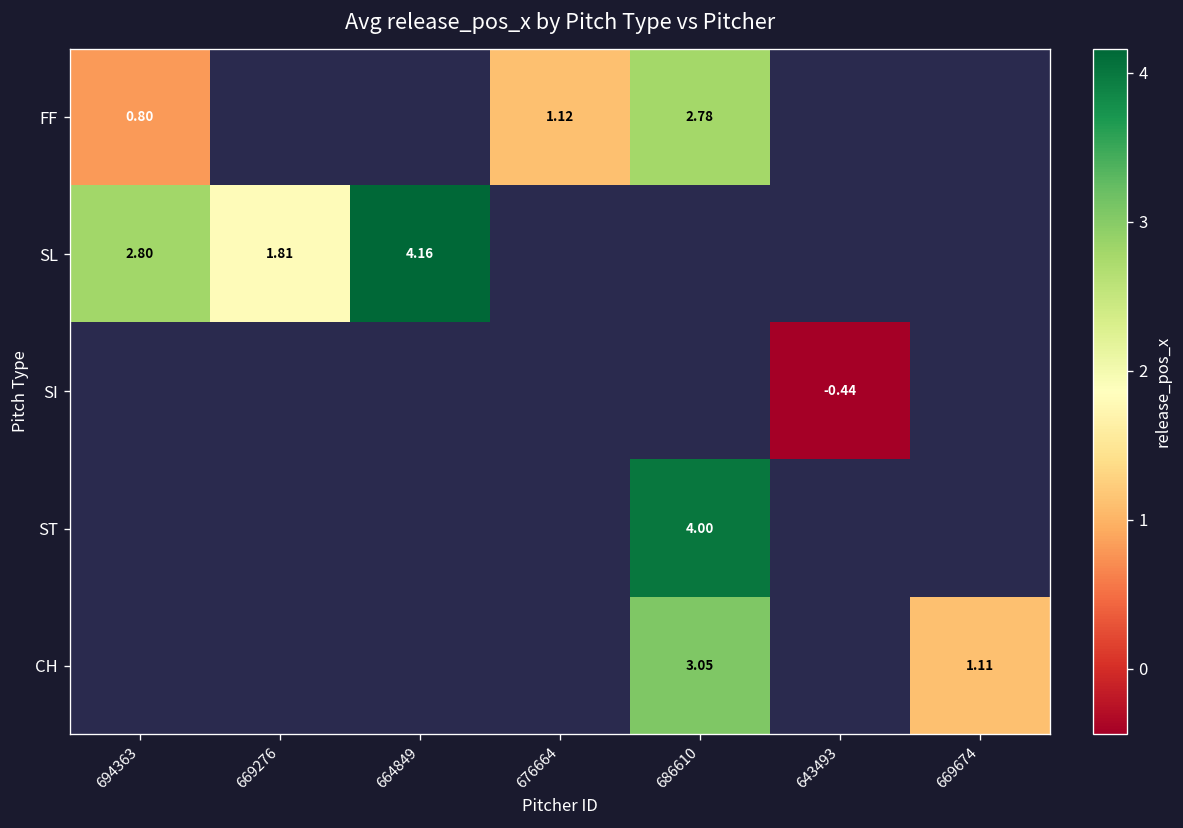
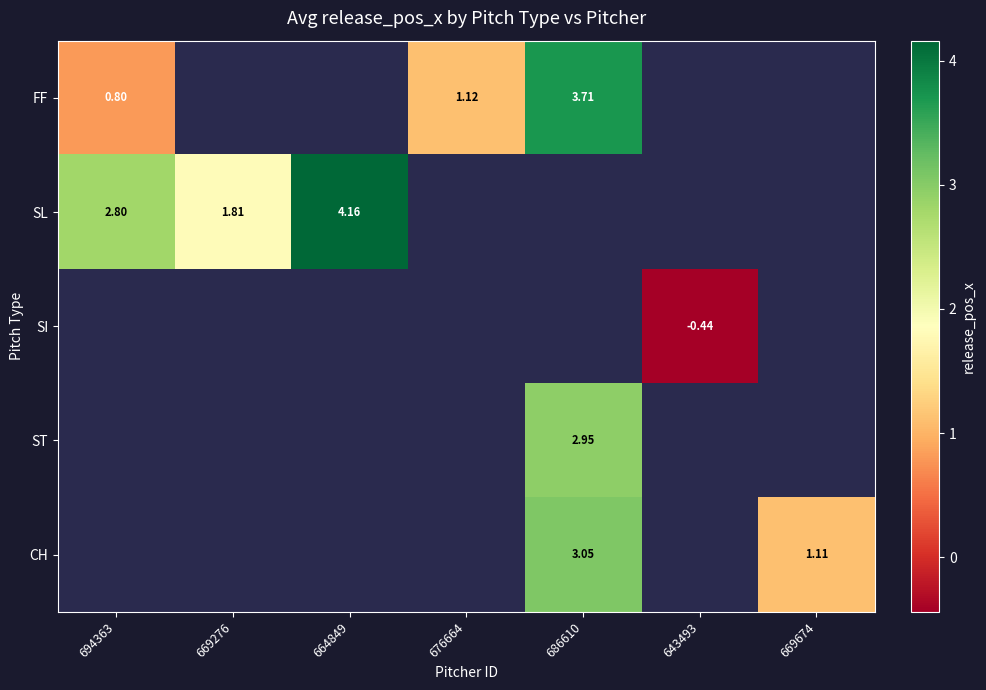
FF, 686610: 2.78 -> 3.71
ST, 686610: 4.00 -> 2.95
